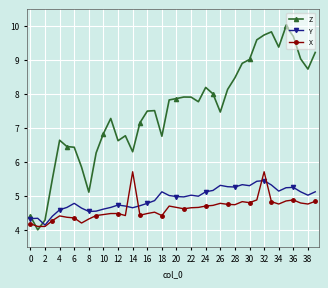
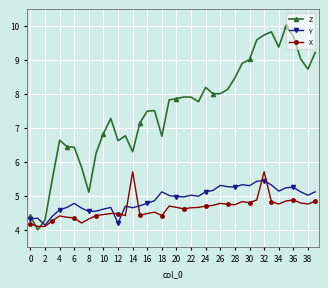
Y, 12: 4.7 -> 4.2
Z, 26: 7.5 -> 8.0
